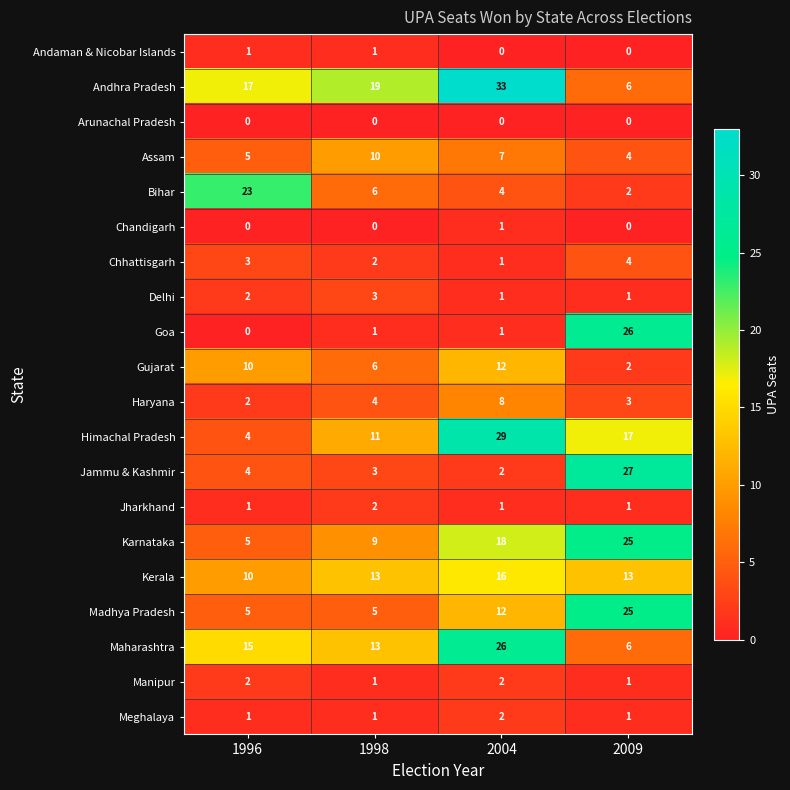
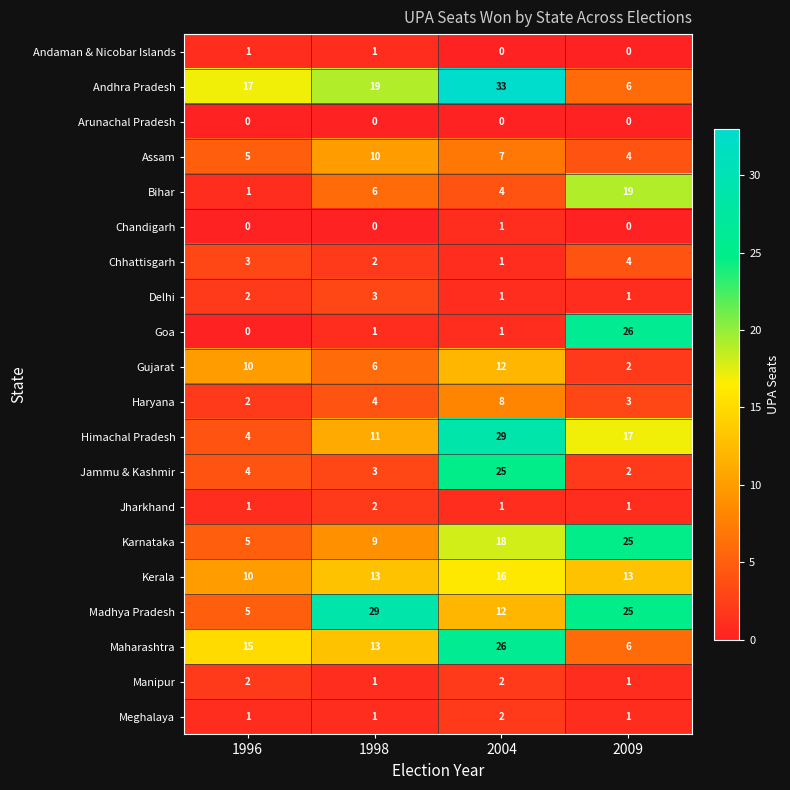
Bihar, 1996: 23 -> 1
Bihar, 2009: 2 -> 19
Jammu & Kashmir, 2004: 2 -> 25
Jammu & Kashmir, 2009: 27 -> 2
Madhya Pradesh, 1998: 5 -> 29
